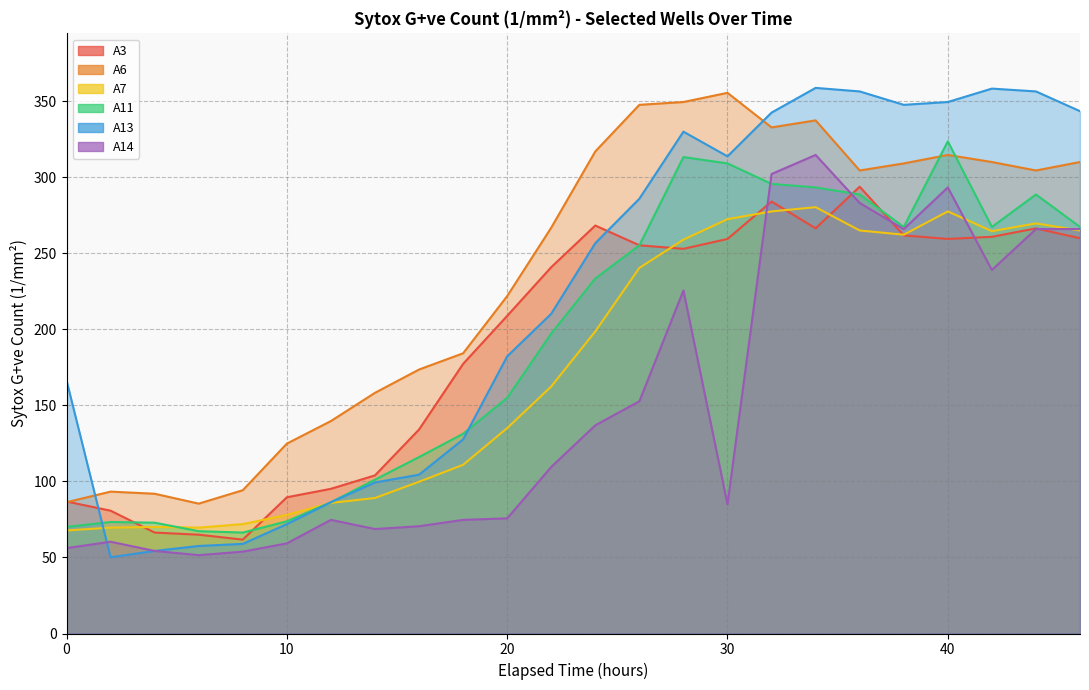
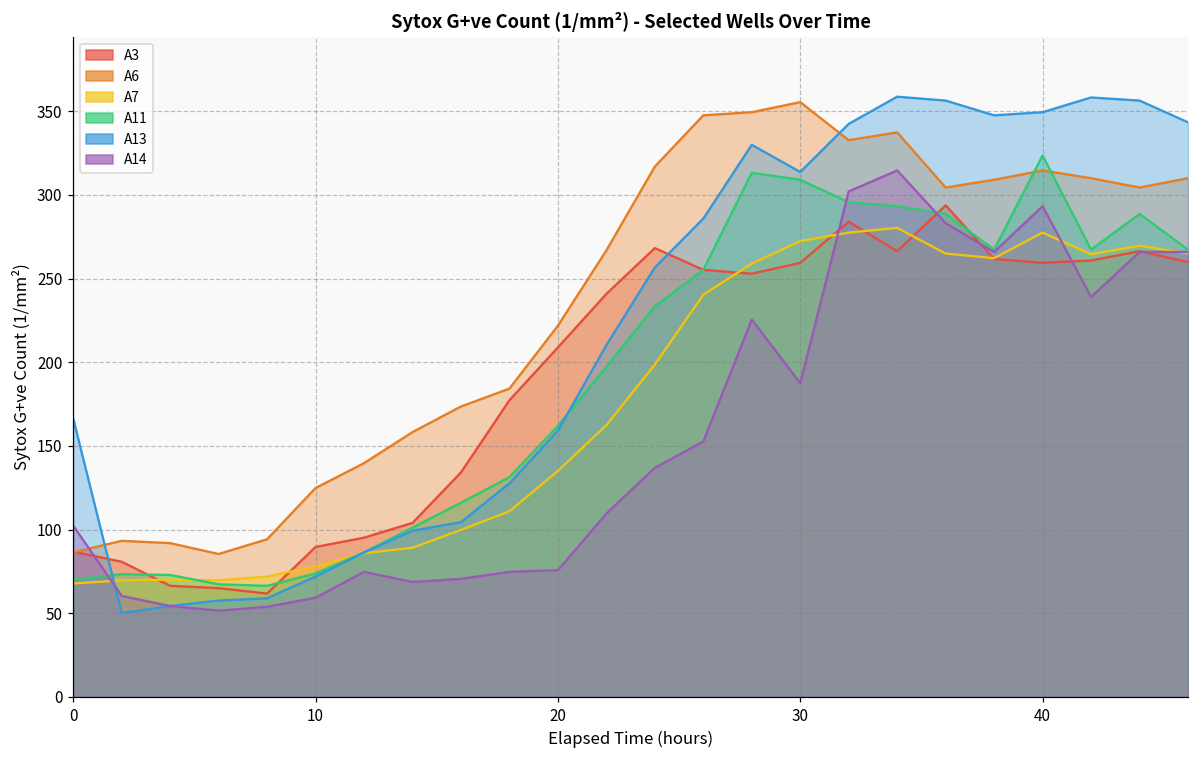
A14, 0: 56 -> 102
A11, 20: 155 -> 162
A13, 20: 182 -> 159
A14, 30: 85 -> 187
